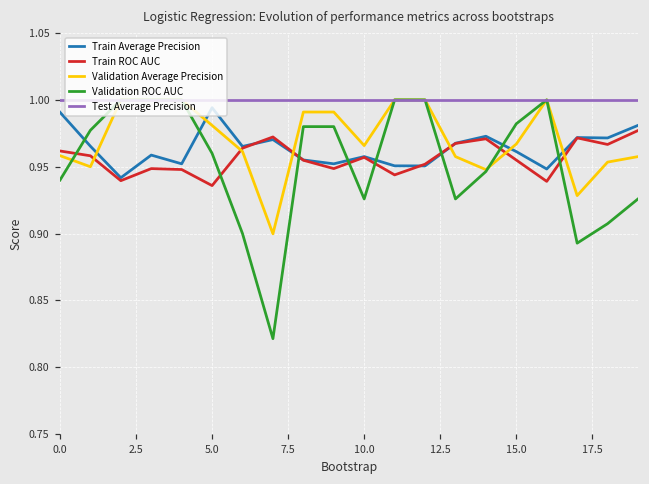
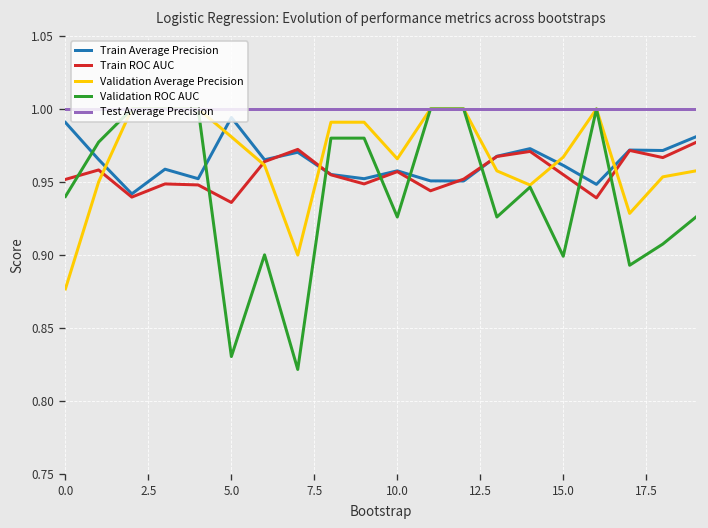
Train ROC AUC, 0.0: 0.962 -> 0.952
Validation Average Precision, 0.0: 0.958 -> 0.877
Validation ROC AUC, 5.0: 0.960 -> 0.830
Validation ROC AUC, 15.0: 0.982 -> 0.899
